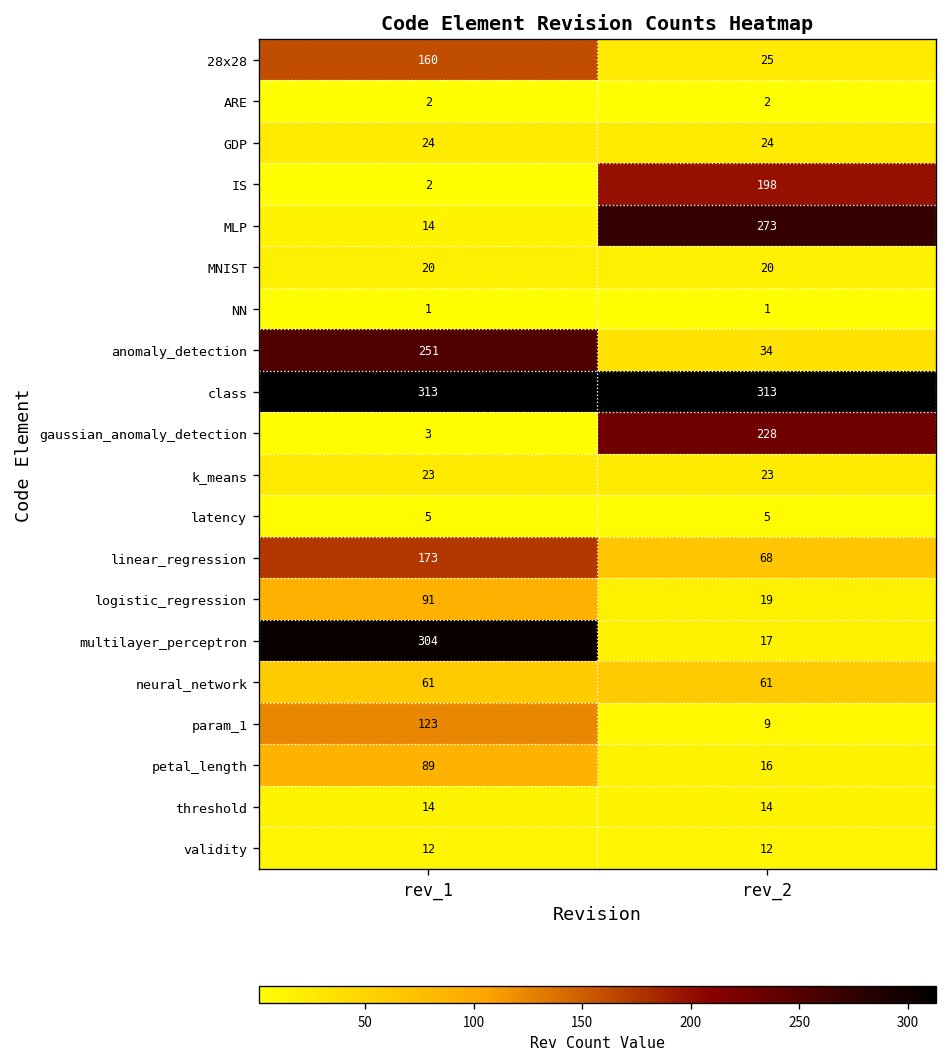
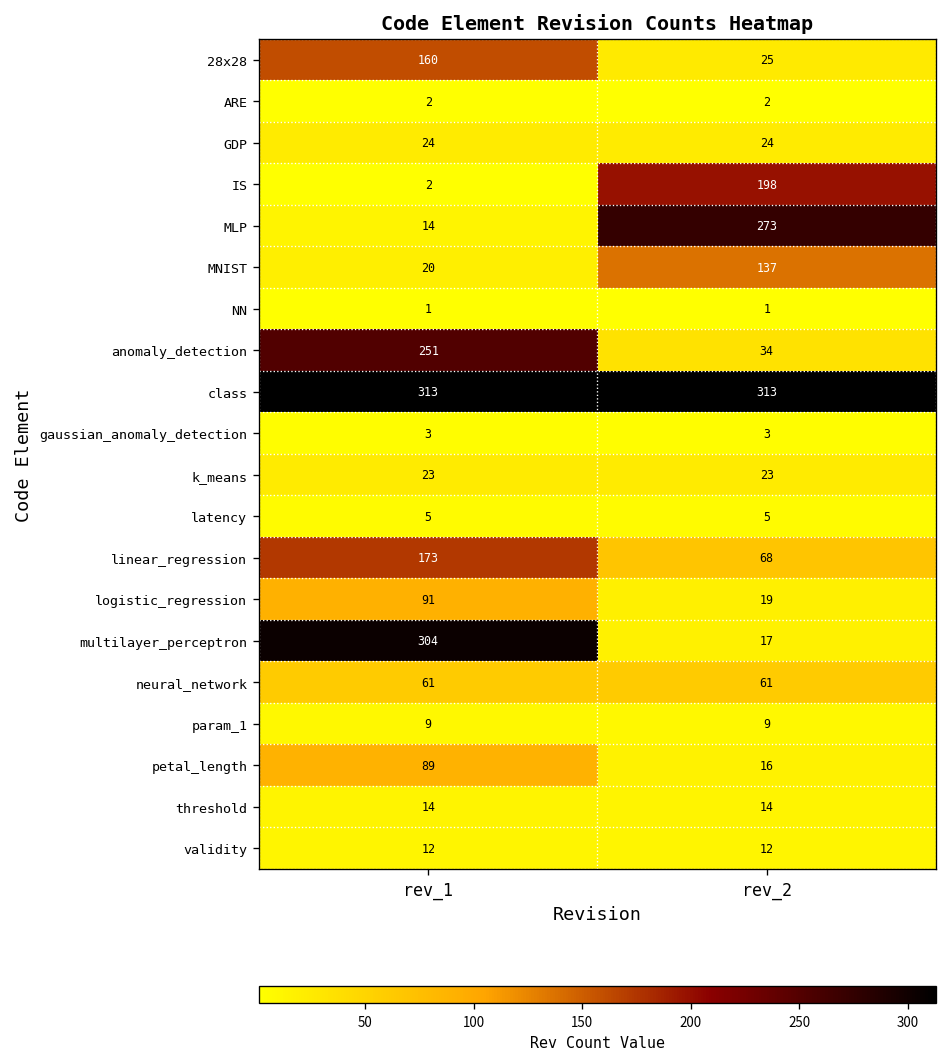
MNIST, rev_2: 20 -> 137
gaussian_anomaly_detection, rev_2: 228 -> 3
param_1, rev_1: 123 -> 9
